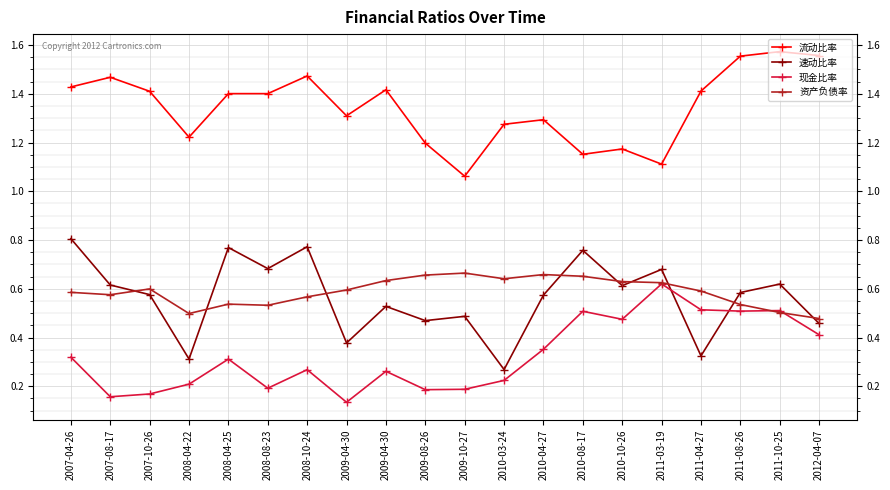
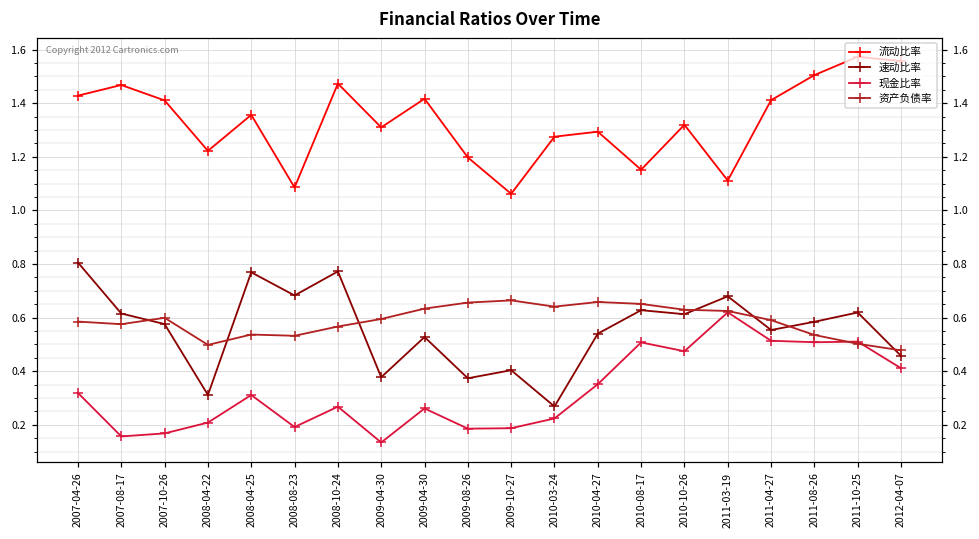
流动比率, 2008-04-25: 1.40 -> 1.36
流动比率, 2008-08-23: 1.40 -> 1.09
速动比率, 2009-08-26: 0.47 -> 0.37
速动比率, 2009-10-27: 0.49 -> 0.40
速动比率, 2010-04-27: 0.57 -> 0.54
速动比率, 2010-08-17: 0.76 -> 0.63
流动比率, 2010-10-26: 1.17 -> 1.32
速动比率, 2011-04-27: 0.32 -> 0.55
流动比率, 2011-08-26: 1.55 -> 1.50
